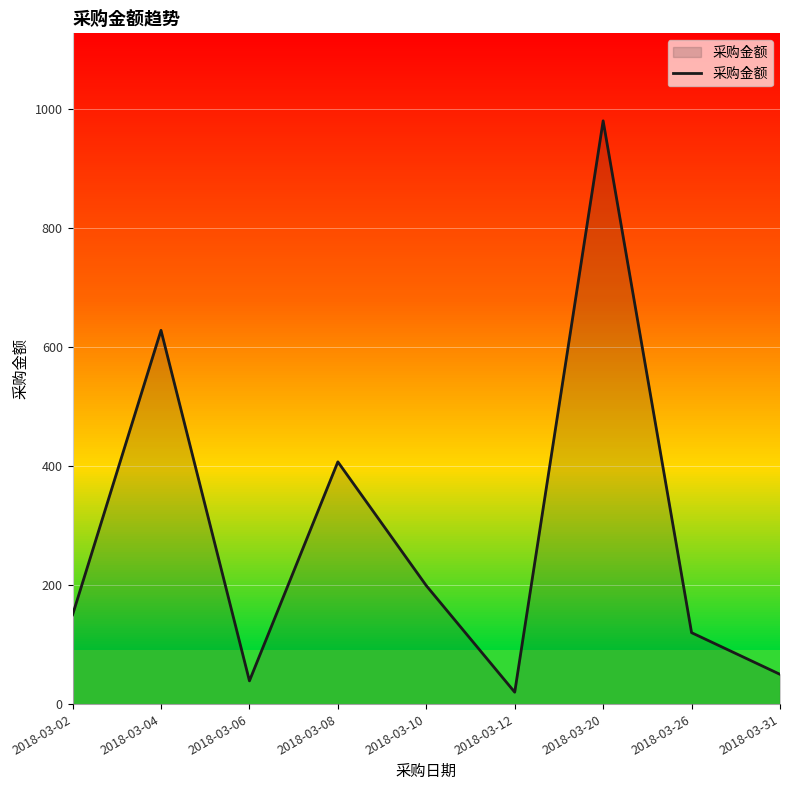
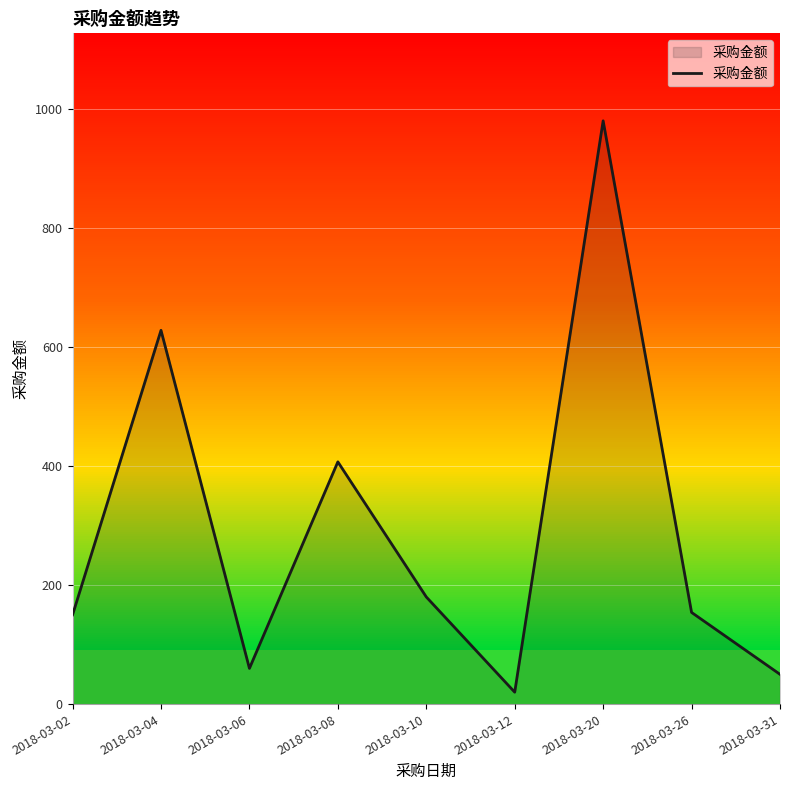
采购金额, 2018-03-06: 40 -> 60
采购金额, 2018-03-10: 200 -> 180
采购金额, 2018-03-26: 120 -> 150
